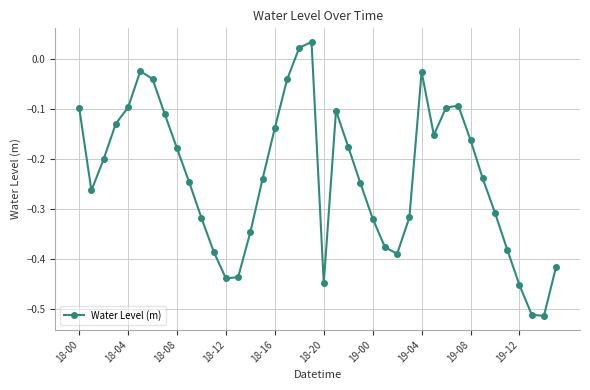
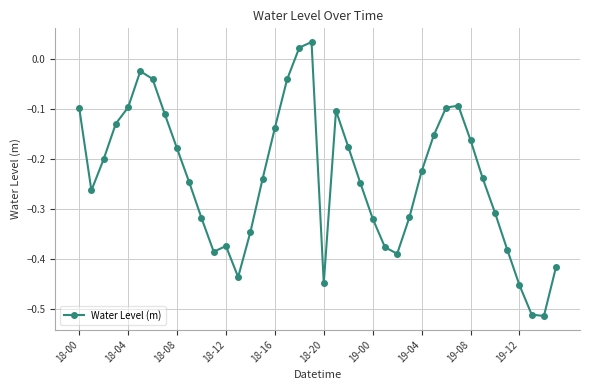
18-12: -0.44 -> -0.37
19-04: -0.02 -> -0.22
